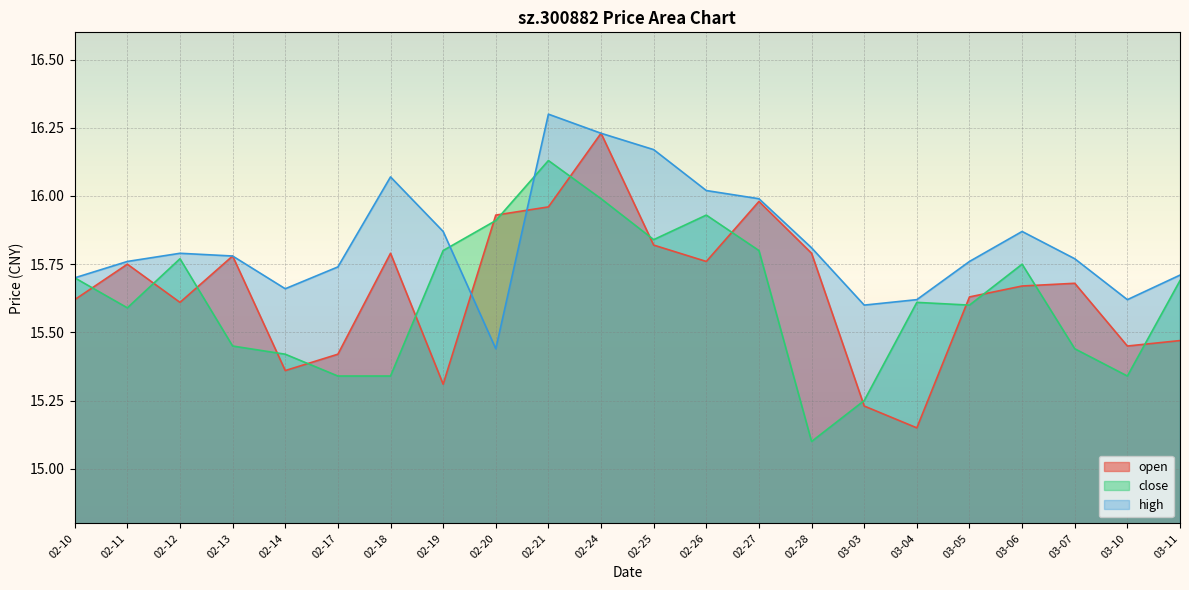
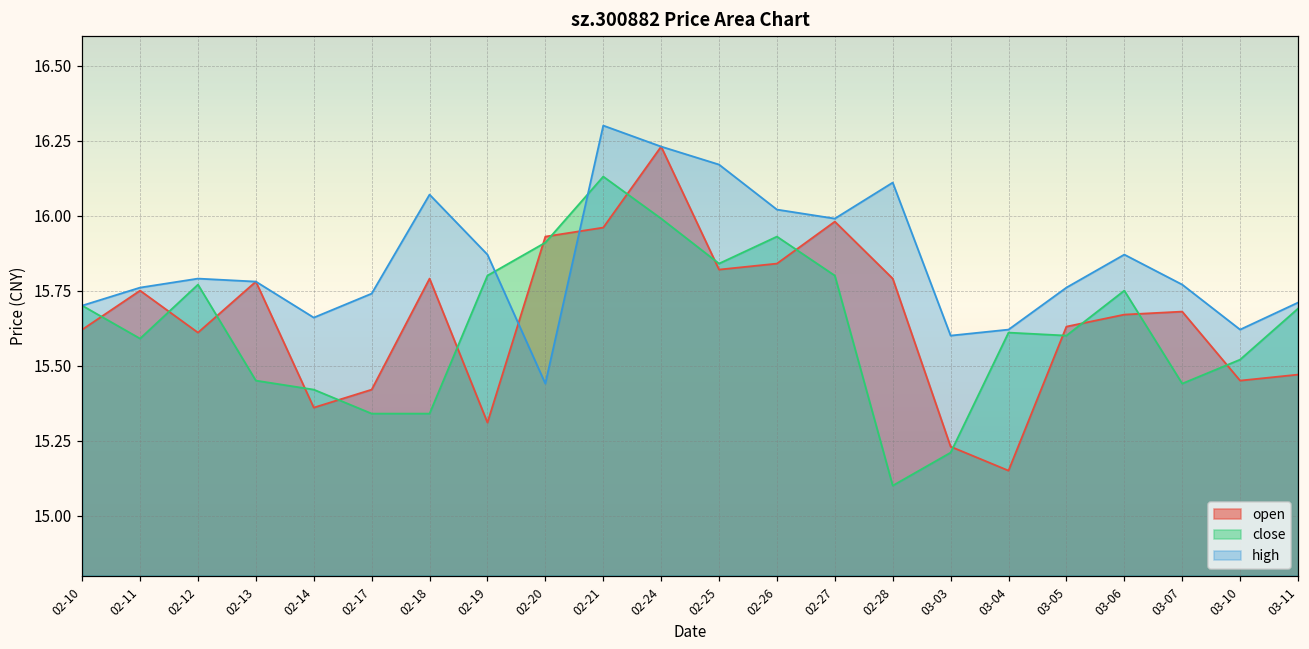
open, 02-26: 15.76 -> 15.84
high, 02-28: 15.81 -> 16.11
close, 03-03: 15.25 -> 15.21
close, 03-10: 15.34 -> 15.52
